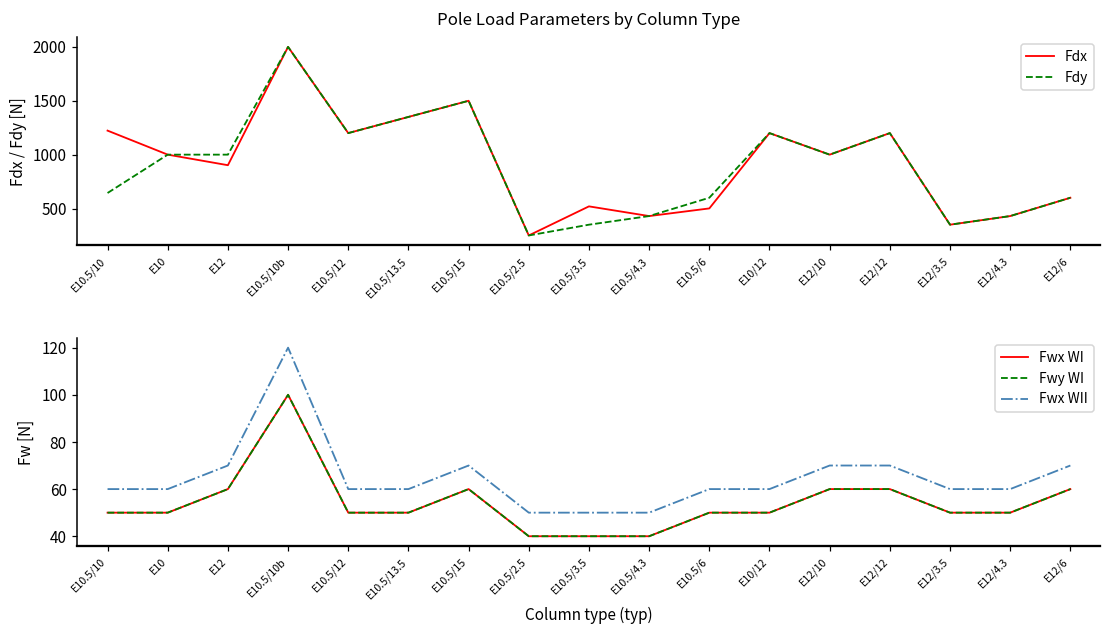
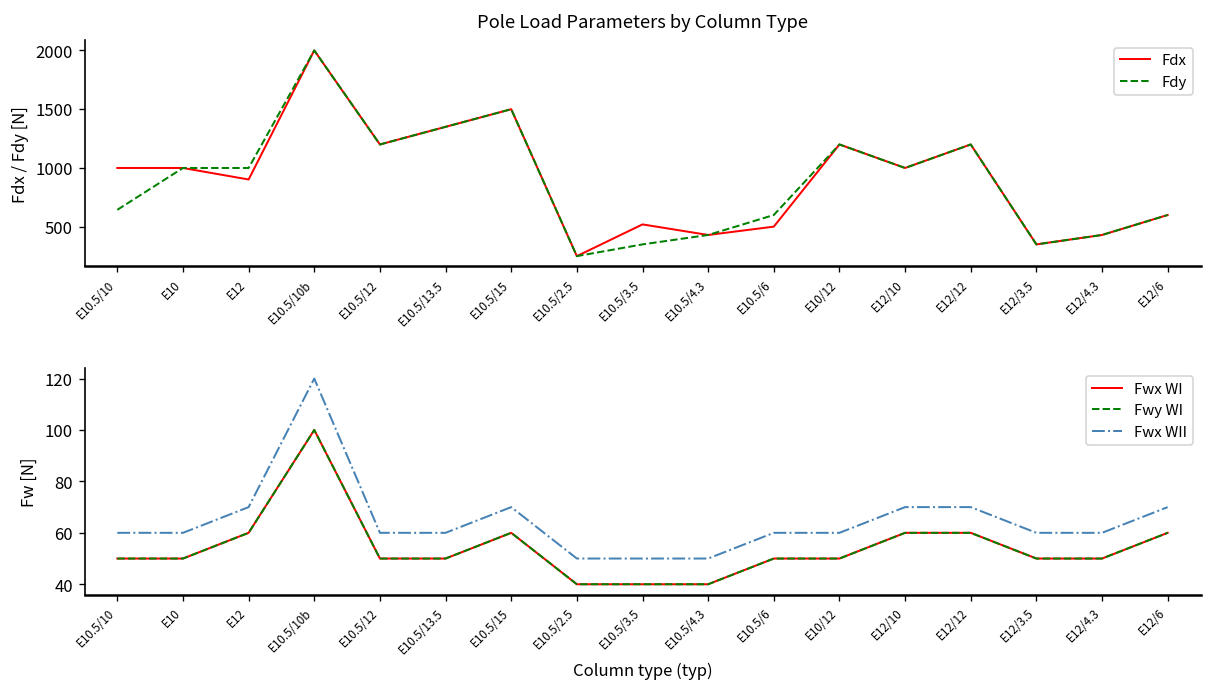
Pole Load Parameters by Column Type, Fdx, E10.5/10: 1200 -> 1000
